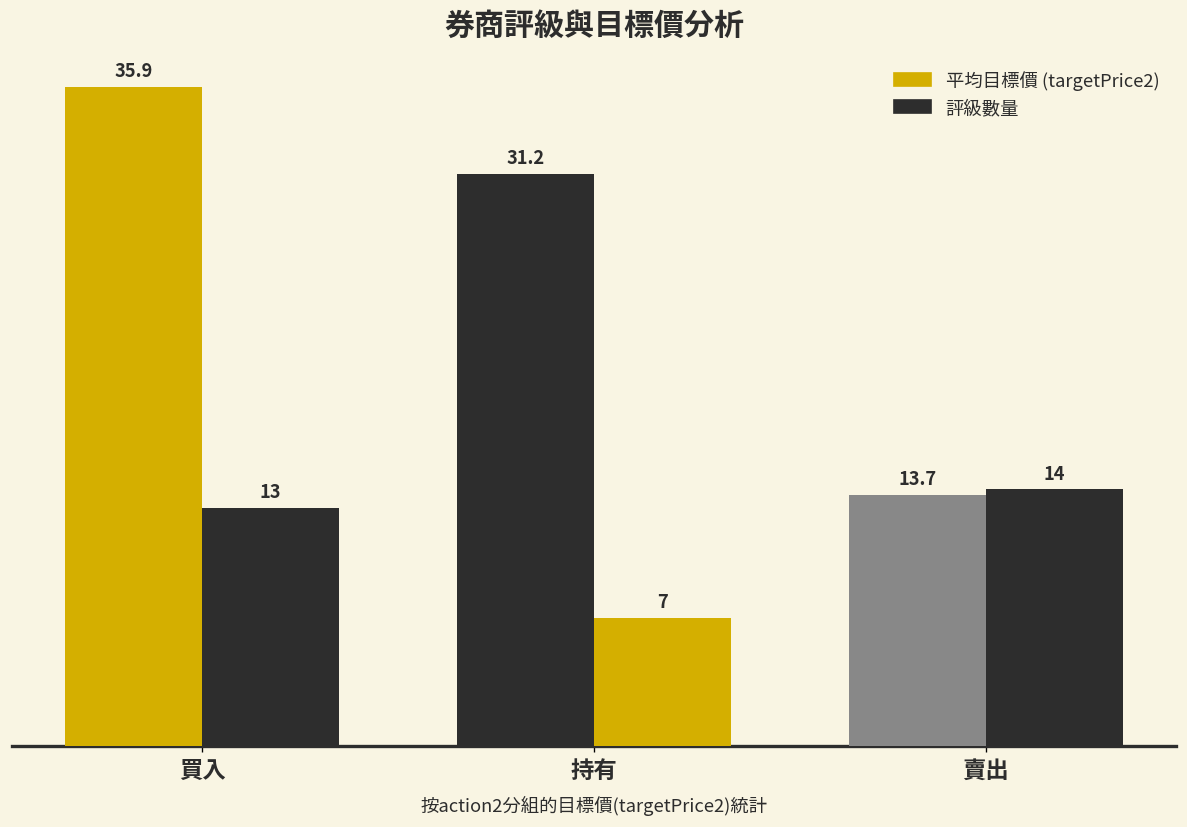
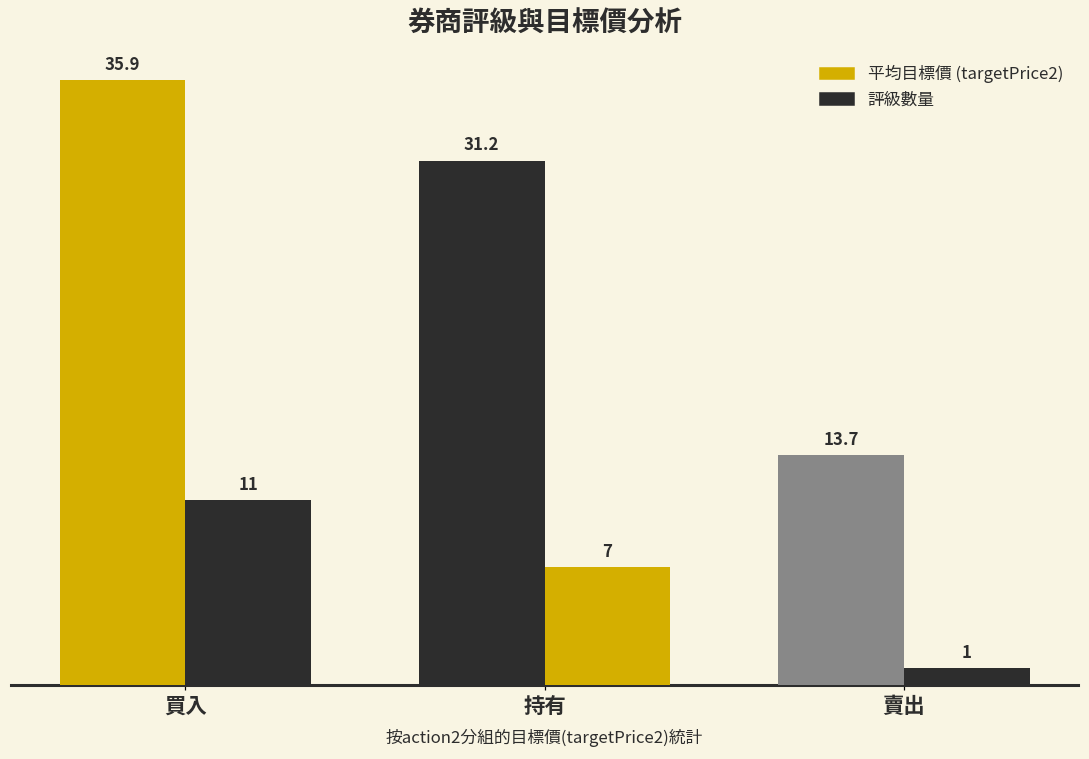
評級數量, 買入: 13 -> 11
評級數量, 賣出: 14 -> 1
